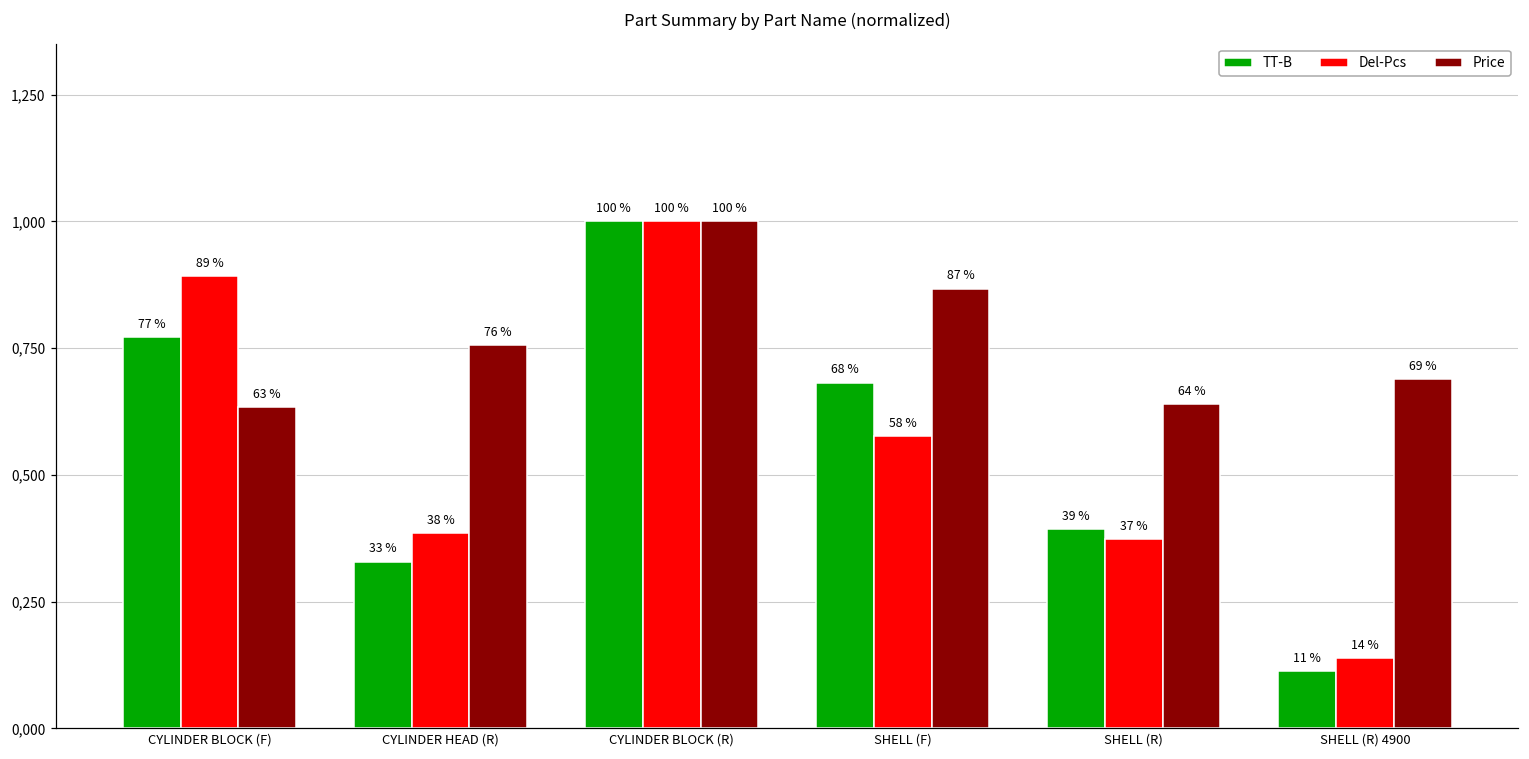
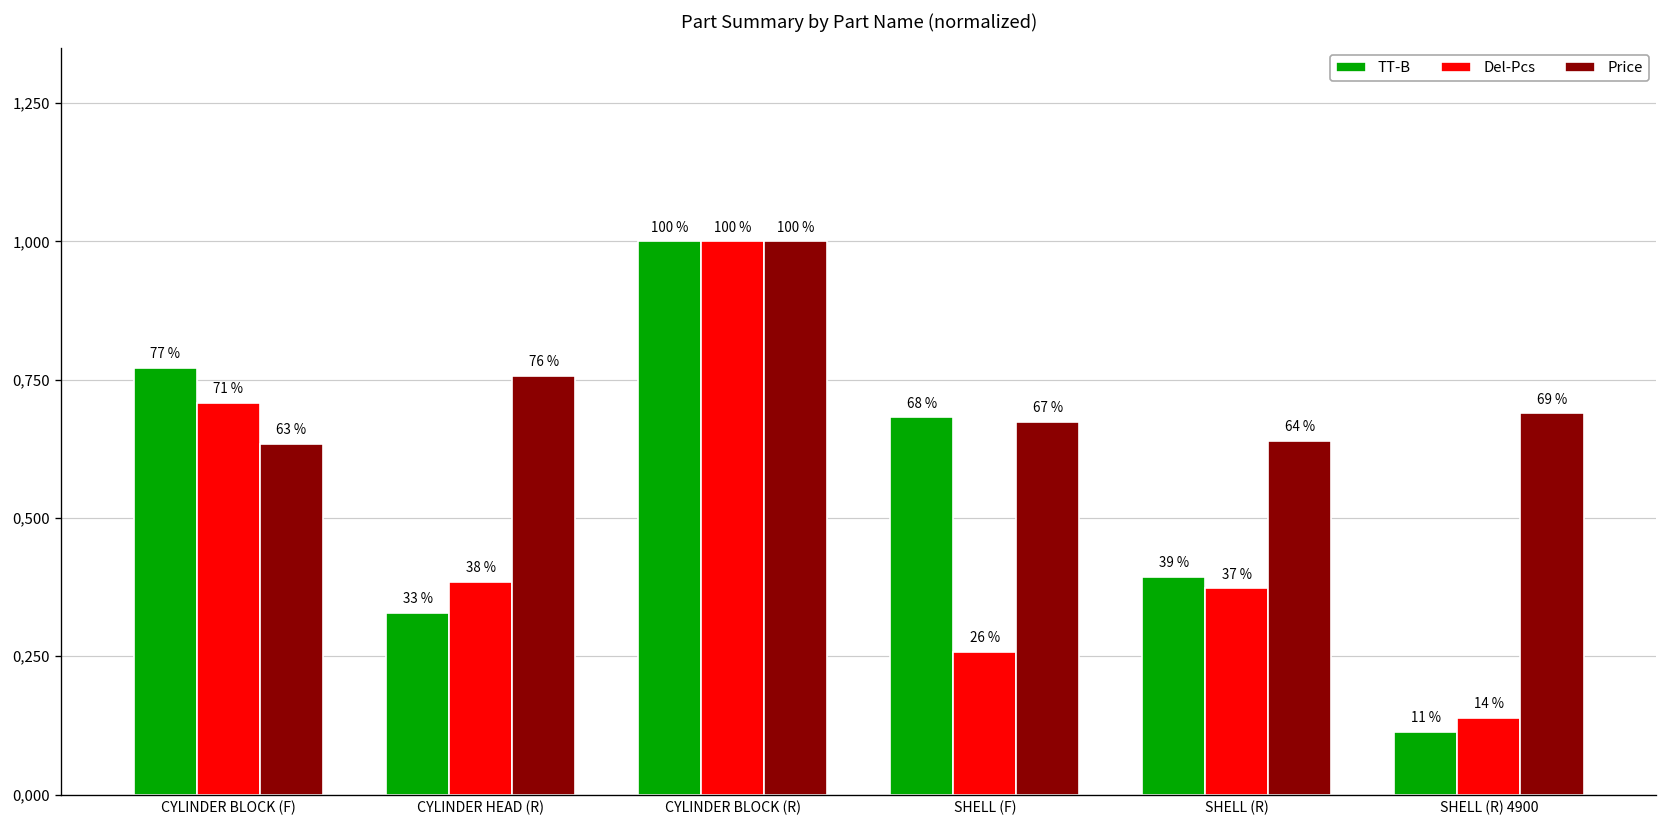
Del-Pcs, CYLINDER BLOCK (F): 89 % -> 71 %
Del-Pcs, SHELL (F): 58 % -> 26 %
Price, SHELL (F): 87 % -> 67 %
